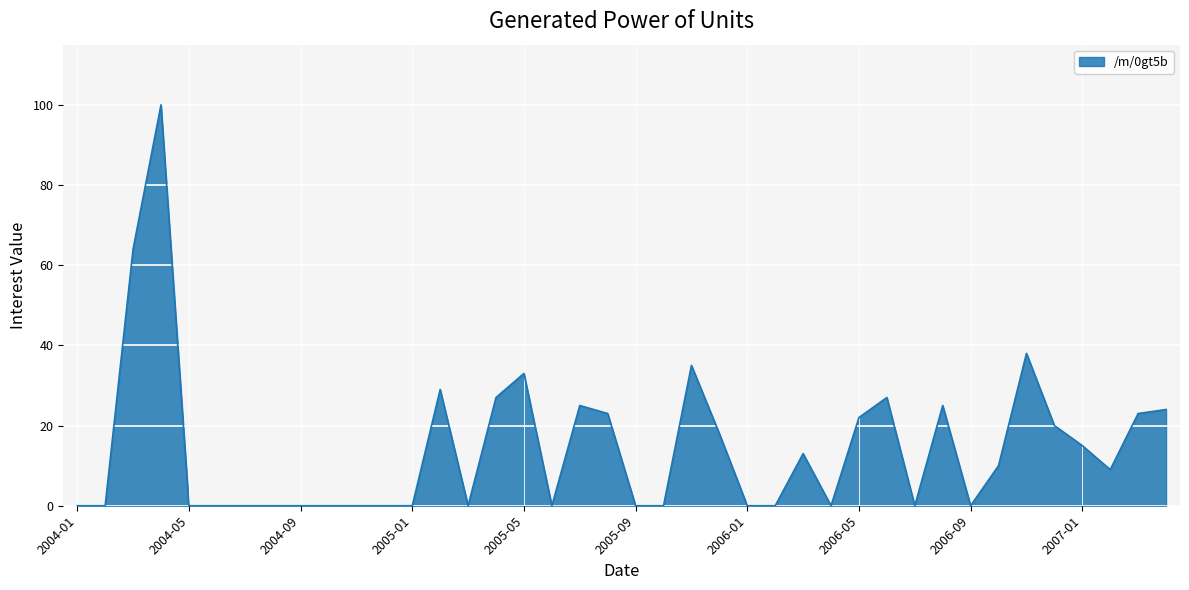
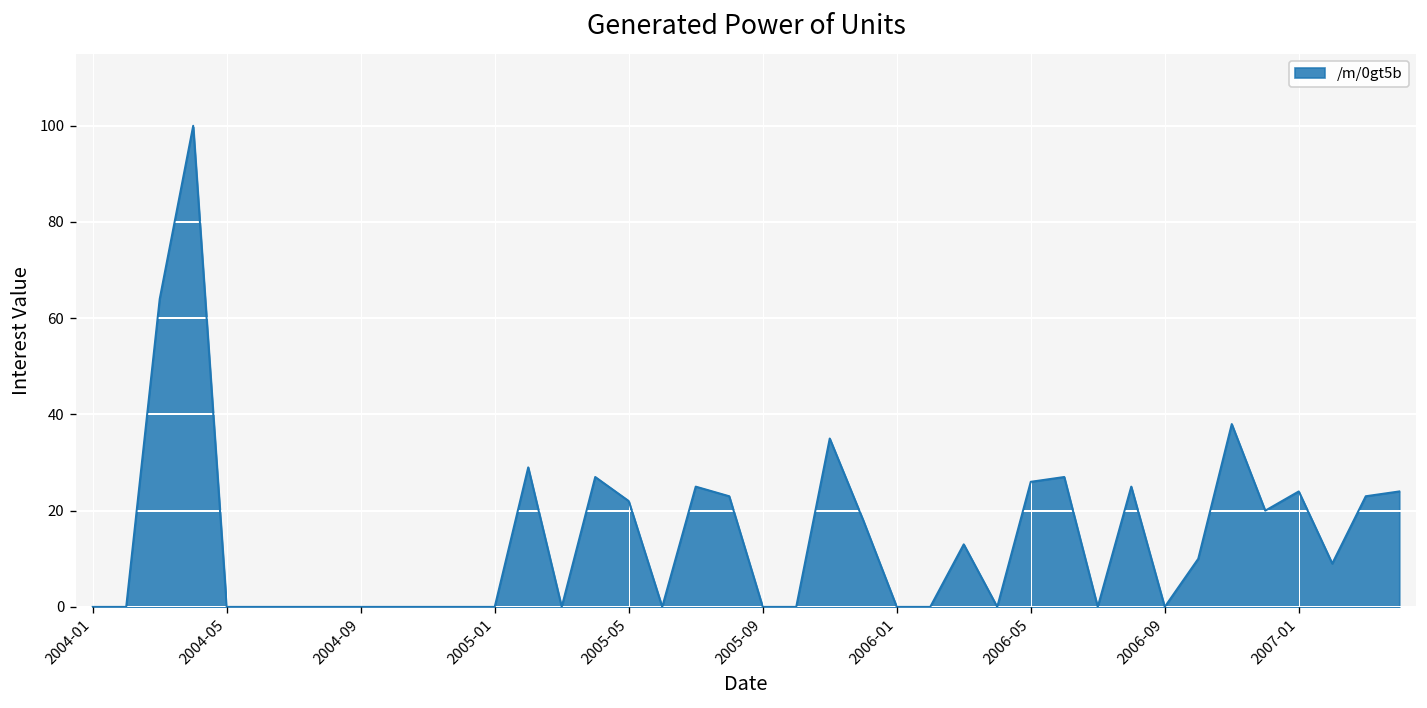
2005-05: 33 -> 22
2006-05: 22 -> 26
2007-01: 15 -> 24
